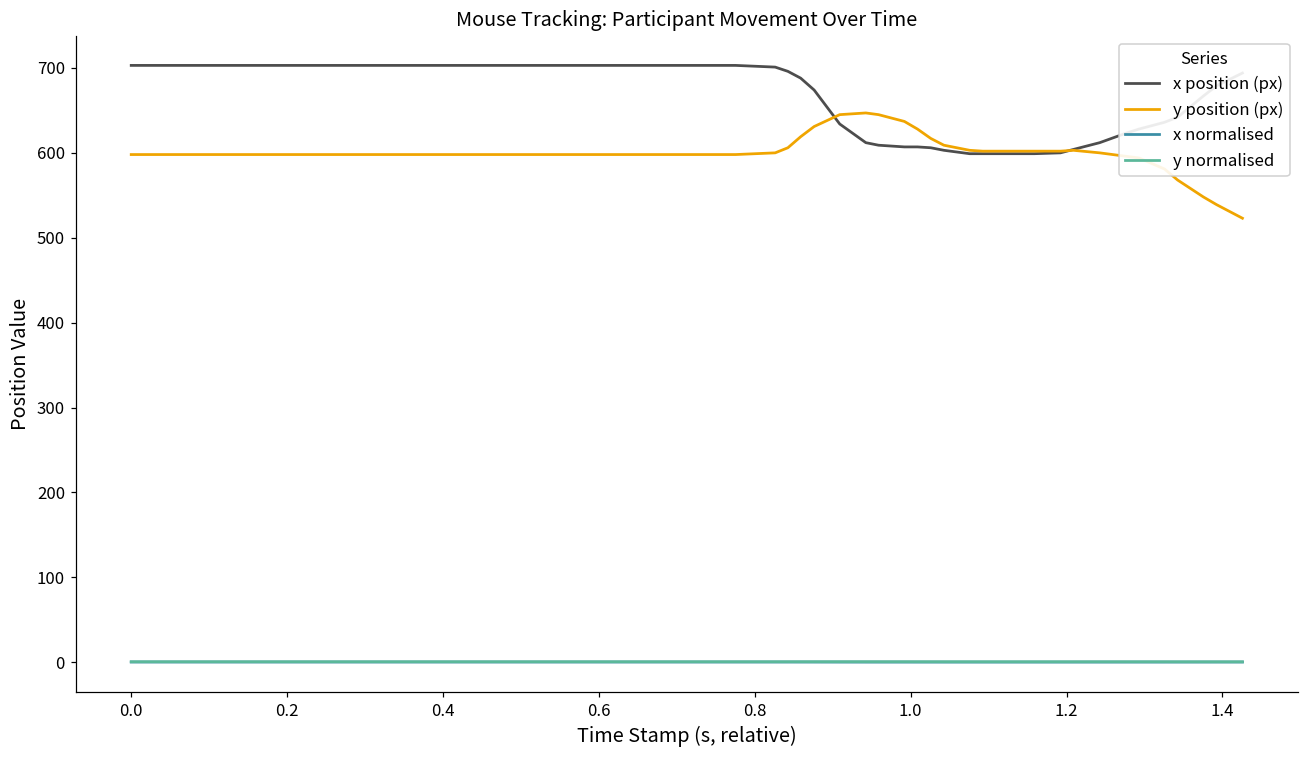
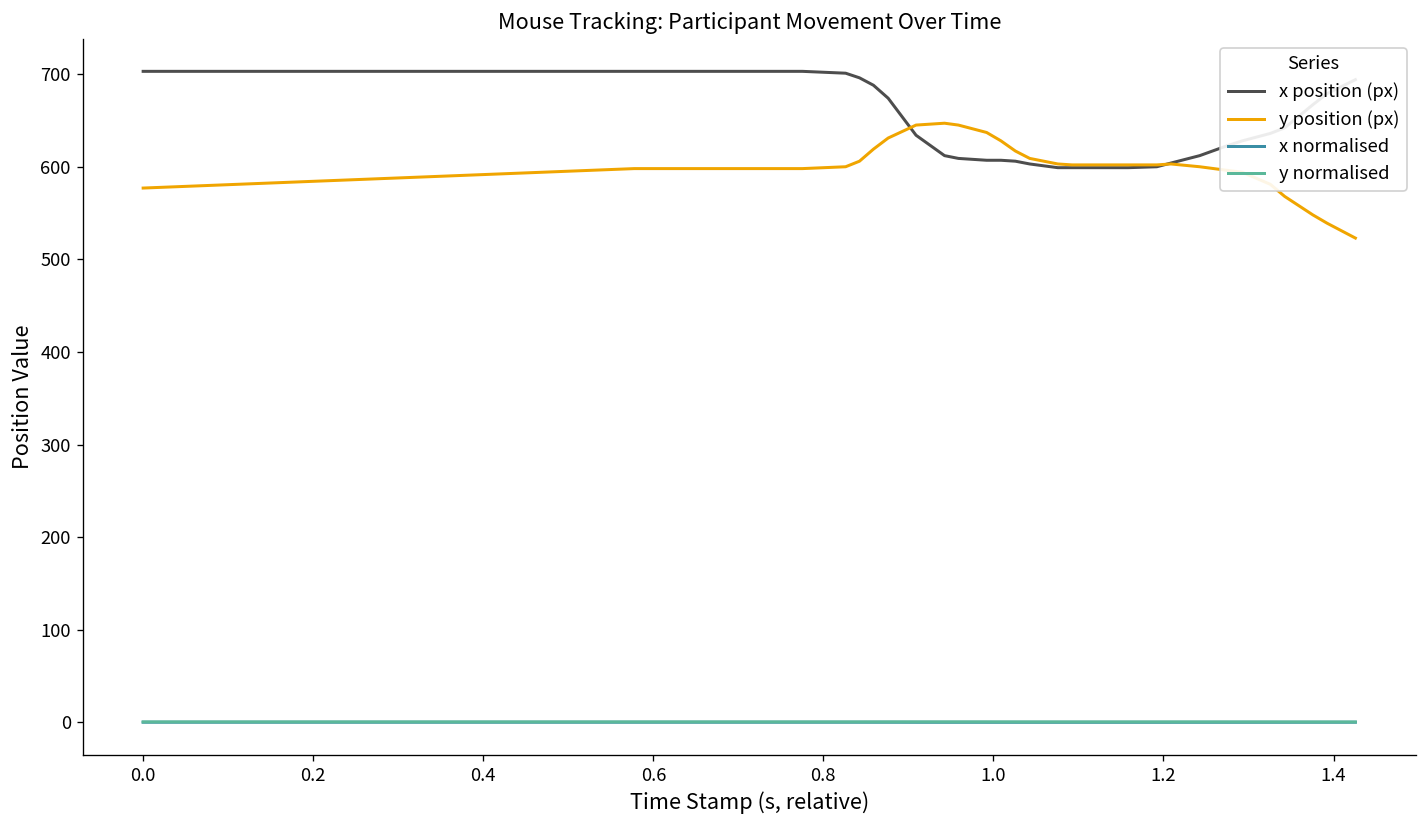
y position (px), 0.0: 600 -> 580
